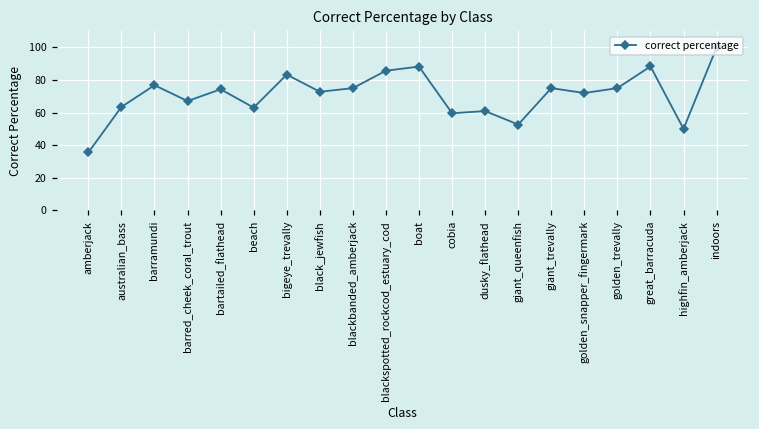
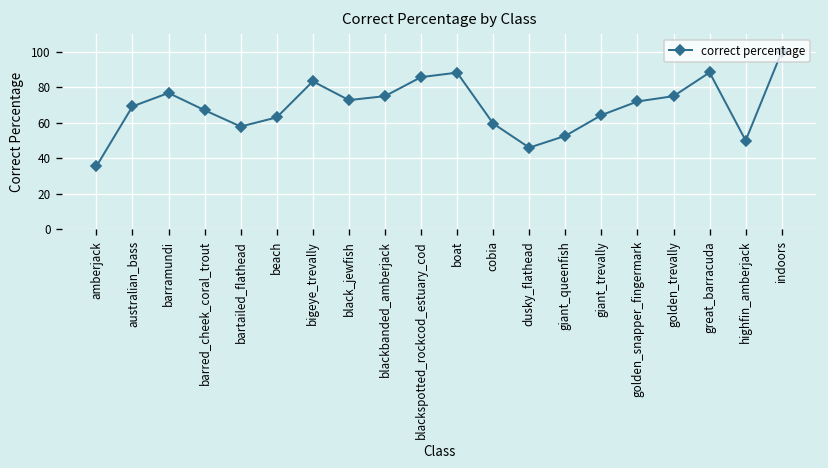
australian_bass: 63 -> 69
bartailed_flathead: 74 -> 58
dusky_flathead: 61 -> 46
giant_trevally: 75 -> 64
